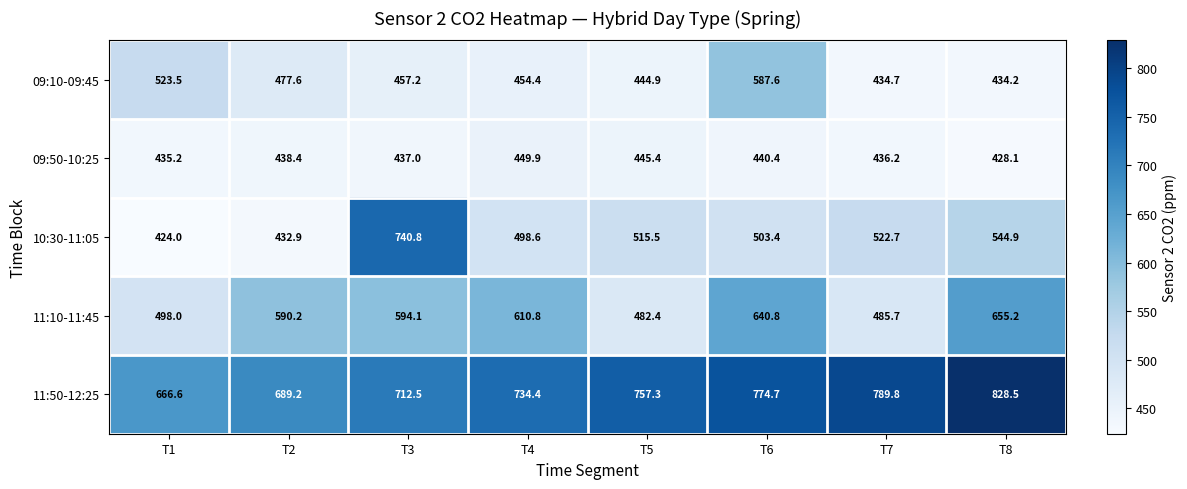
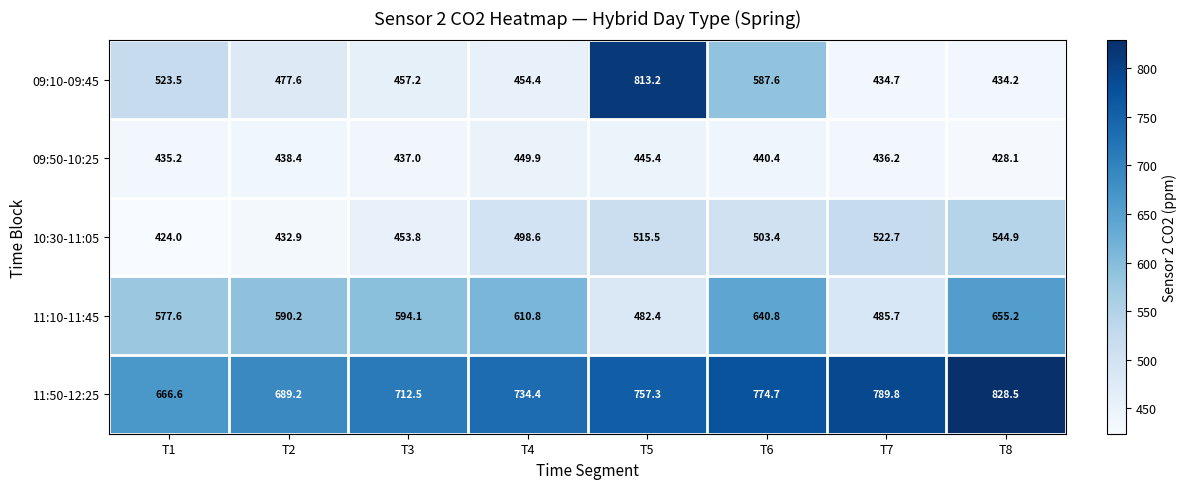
09:10-09:45, T5: 444.9 -> 813.2
10:30-11:05, T3: 740.8 -> 453.8
11:10-11:45, T1: 498.0 -> 577.6
